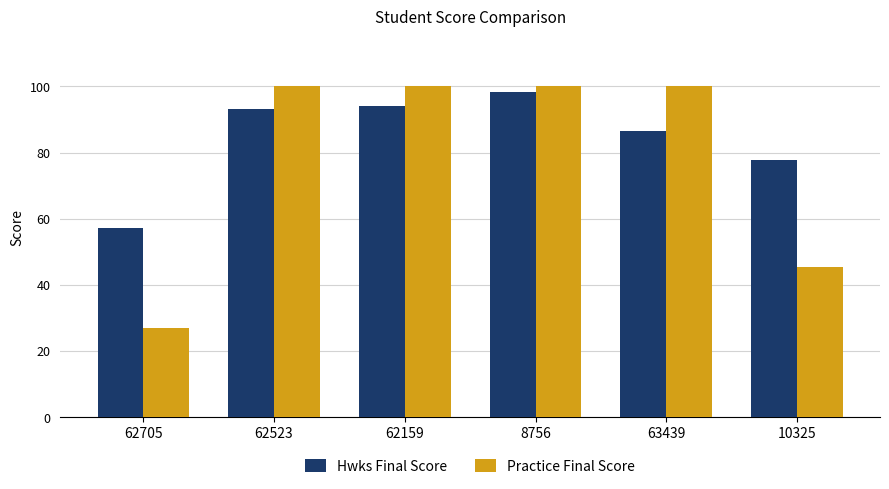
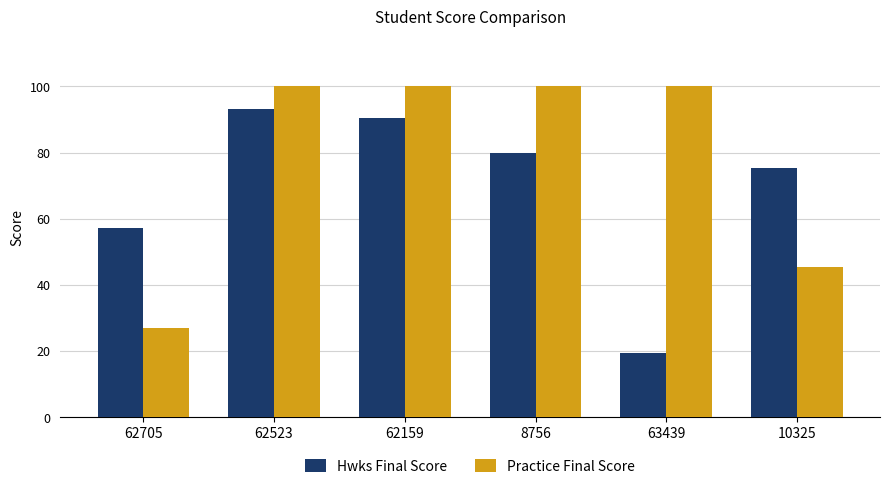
Hwks Final Score, 62159: 94 -> 90
Hwks Final Score, 8756: 98 -> 80
Hwks Final Score, 63439: 86 -> 19
Hwks Final Score, 10325: 78 -> 75
